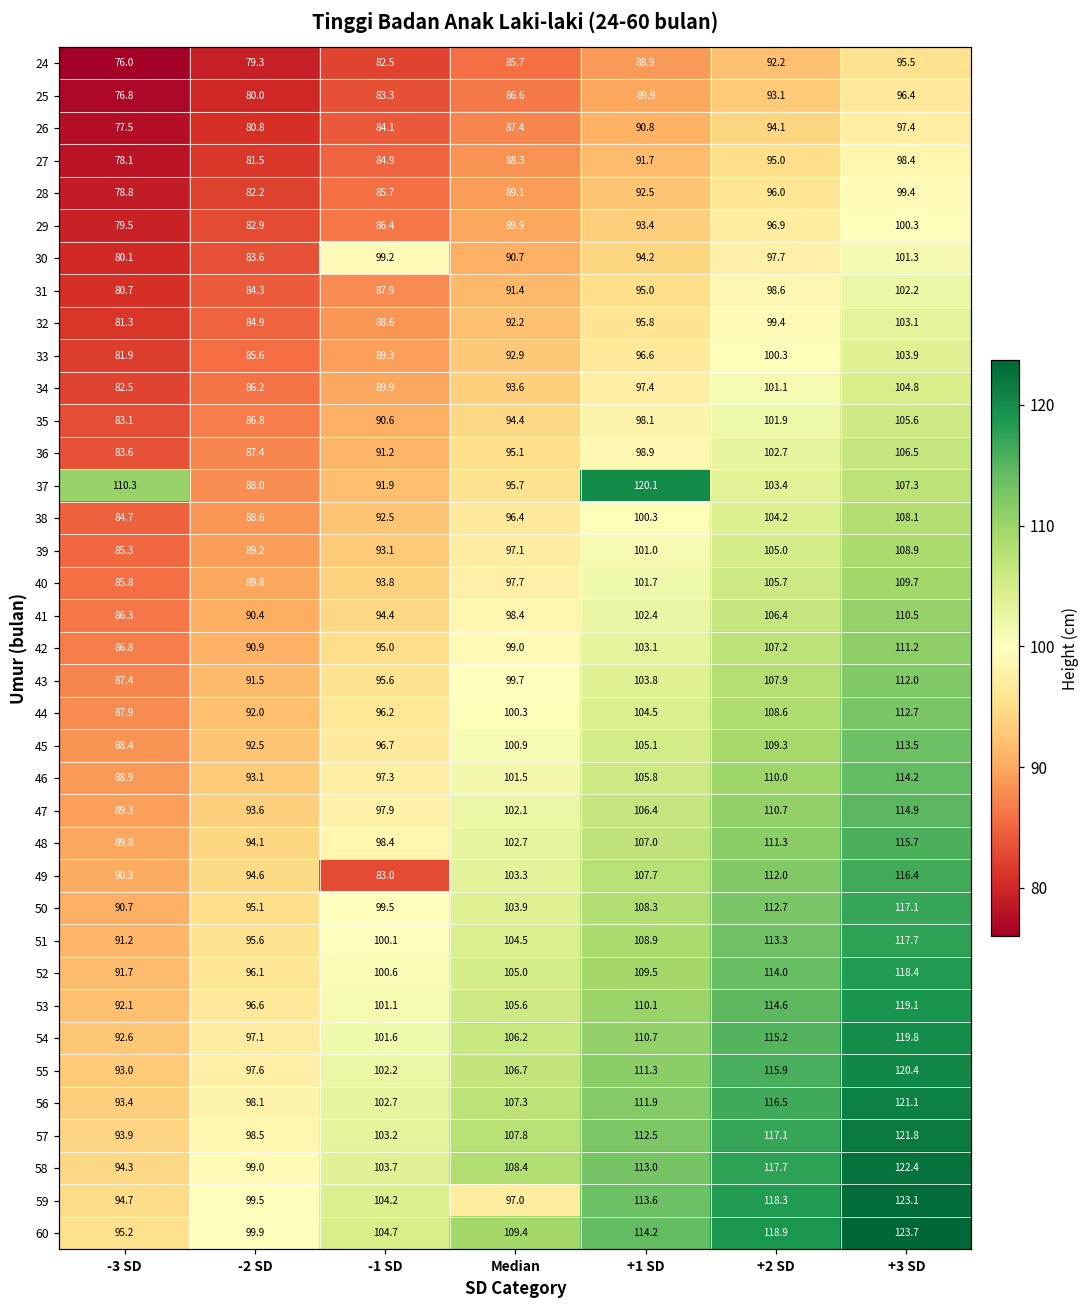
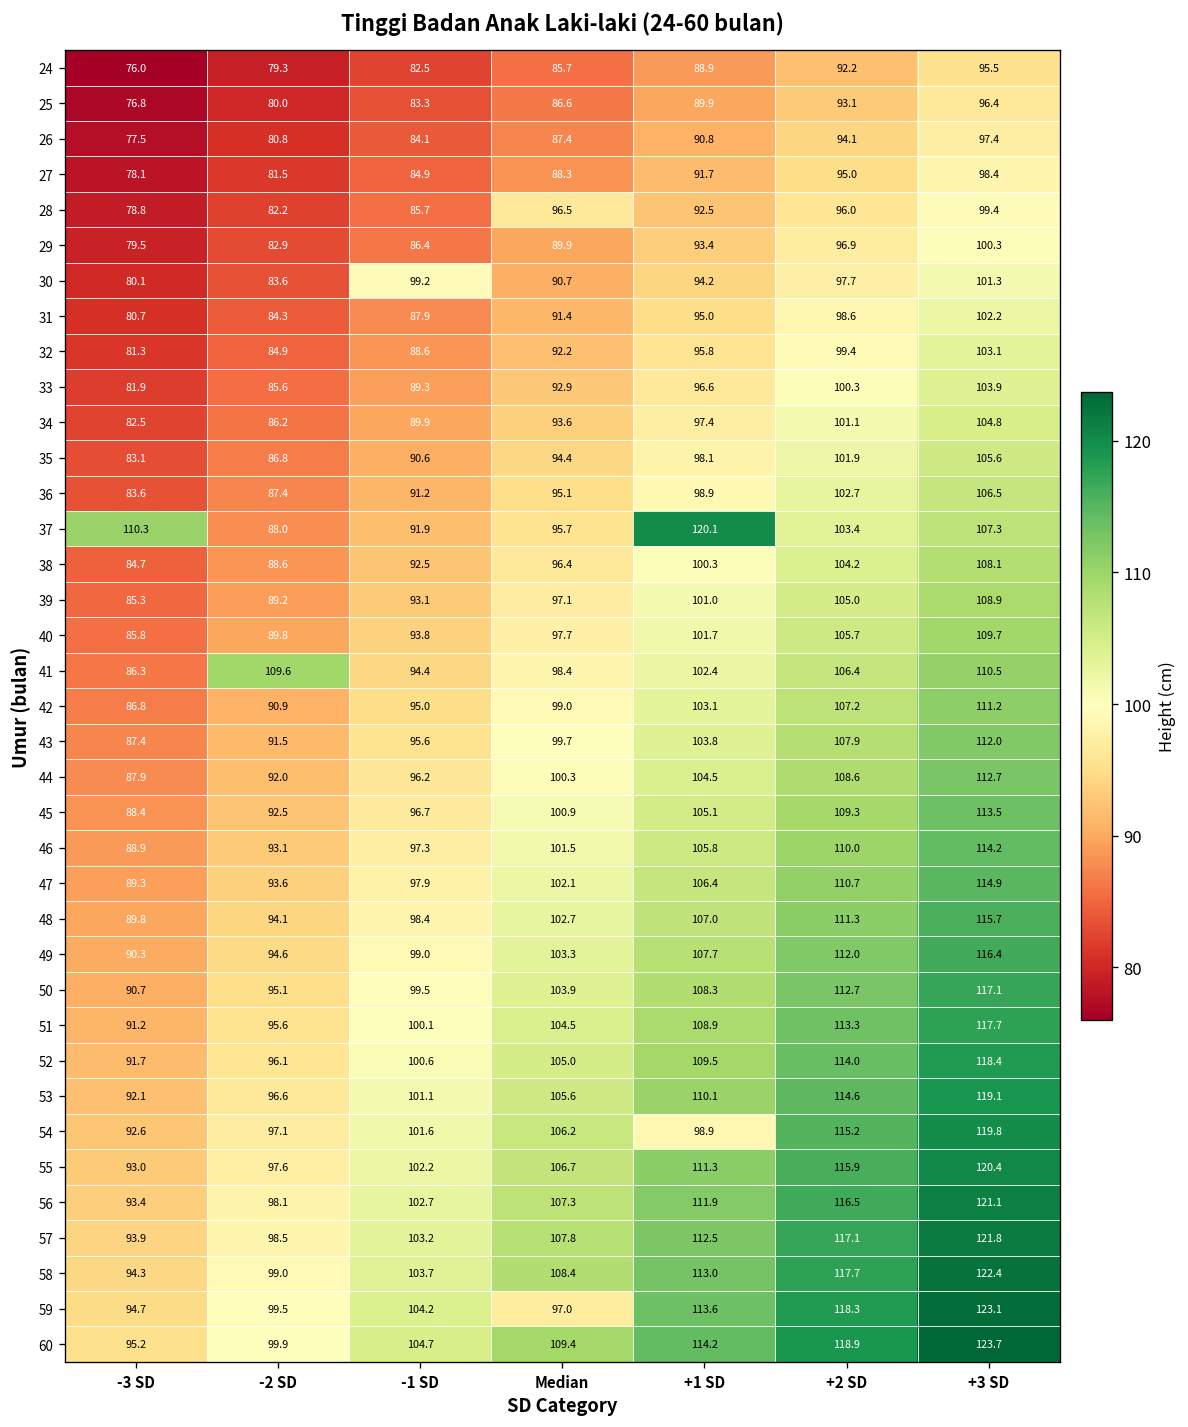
28, Median: 89.1 -> 96.5
41, -2 SD: 90.4 -> 109.6
49, -1 SD: 83.0 -> 99.0
54, +1 SD: 110.7 -> 98.9
